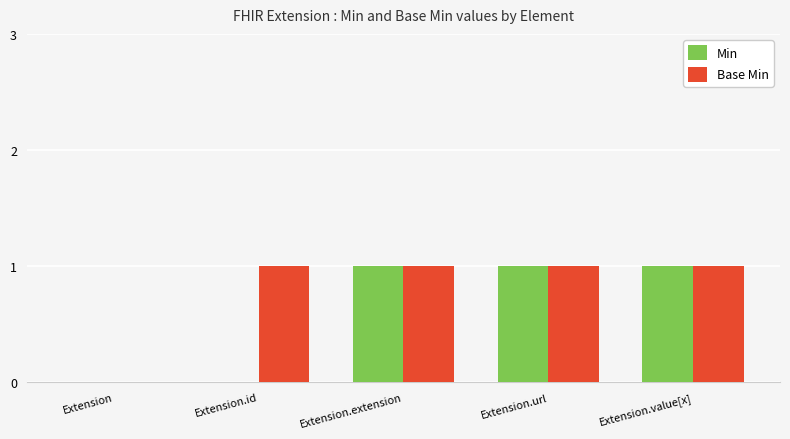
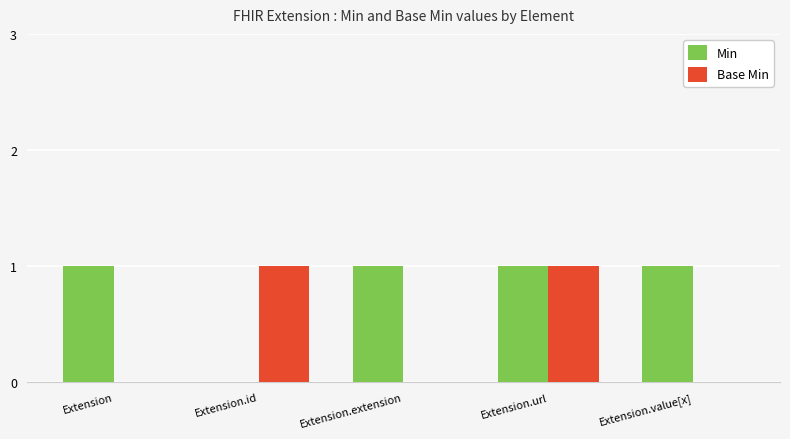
Min, Extension: 0 -> 1
Base Min, Extension.extension: 1 -> 0
Base Min, Extension.value[x]: 1 -> 0
